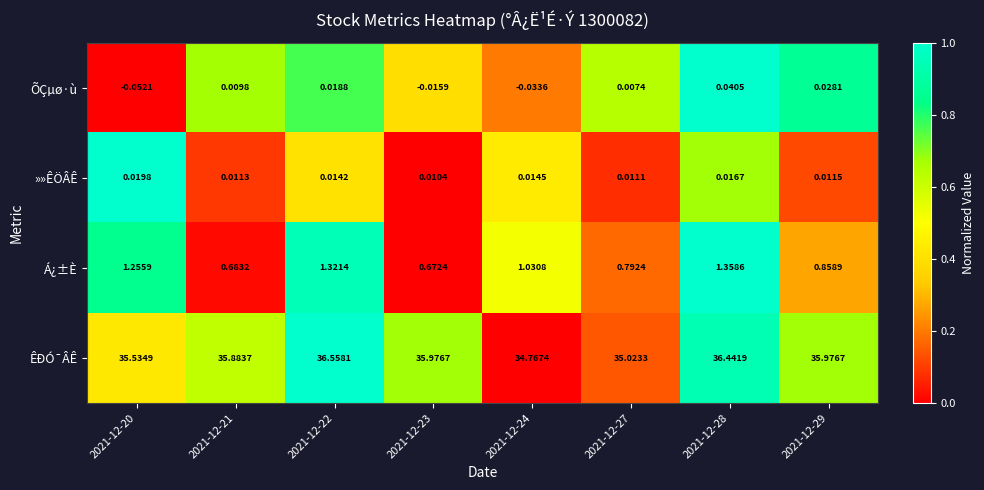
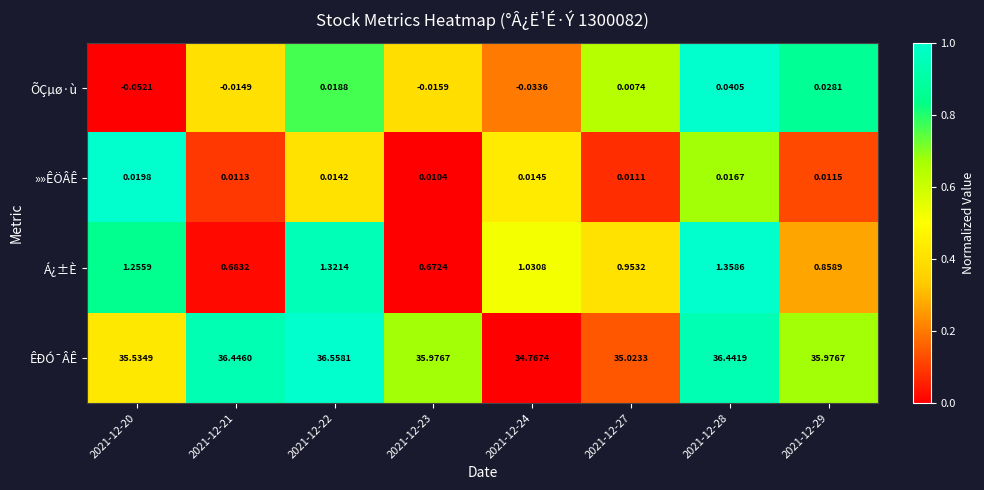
ÕÇµø·ù, 2021-12-21: 0.0098 -> -0.0149
Á¿±È, 2021-12-27: 0.7924 -> 0.9532
ÊÐÓ¯ÂÊ, 2021-12-21: 35.8837 -> 36.4460
